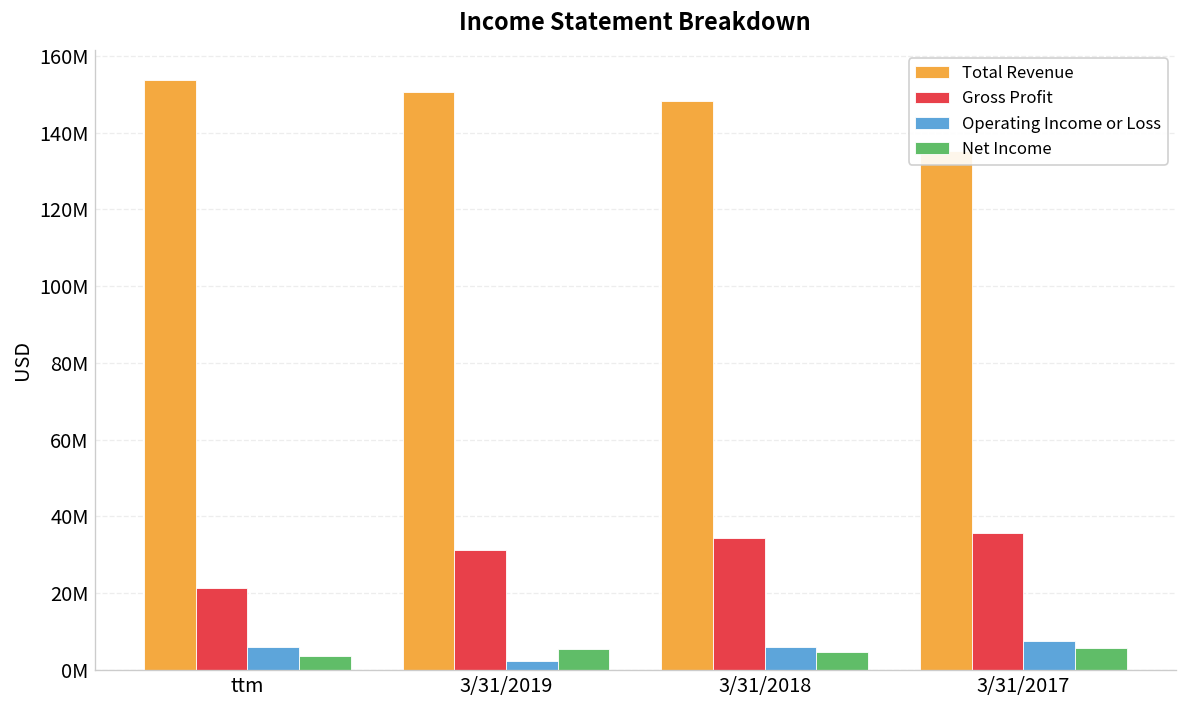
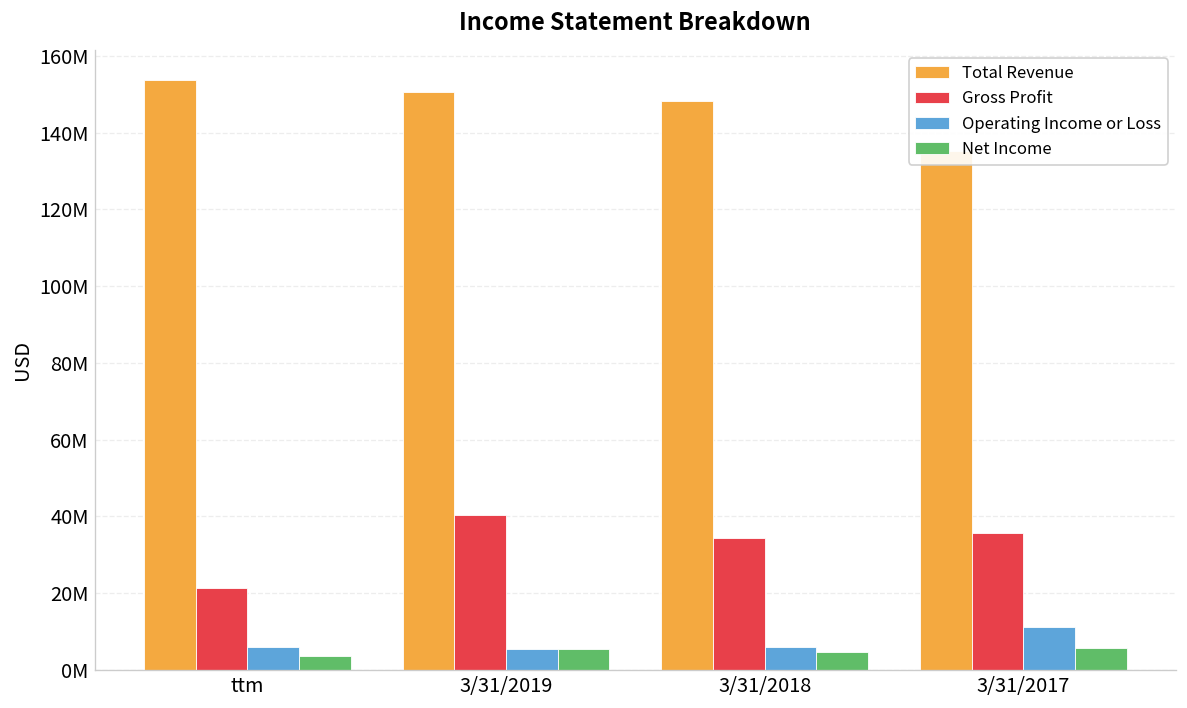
Gross Profit, 3/31/2019: 31000000 -> 40000000
Operating Income or Loss, 3/31/2019: 2000000 -> 5000000
Operating Income or Loss, 3/31/2017: 8000000 -> 11000000
